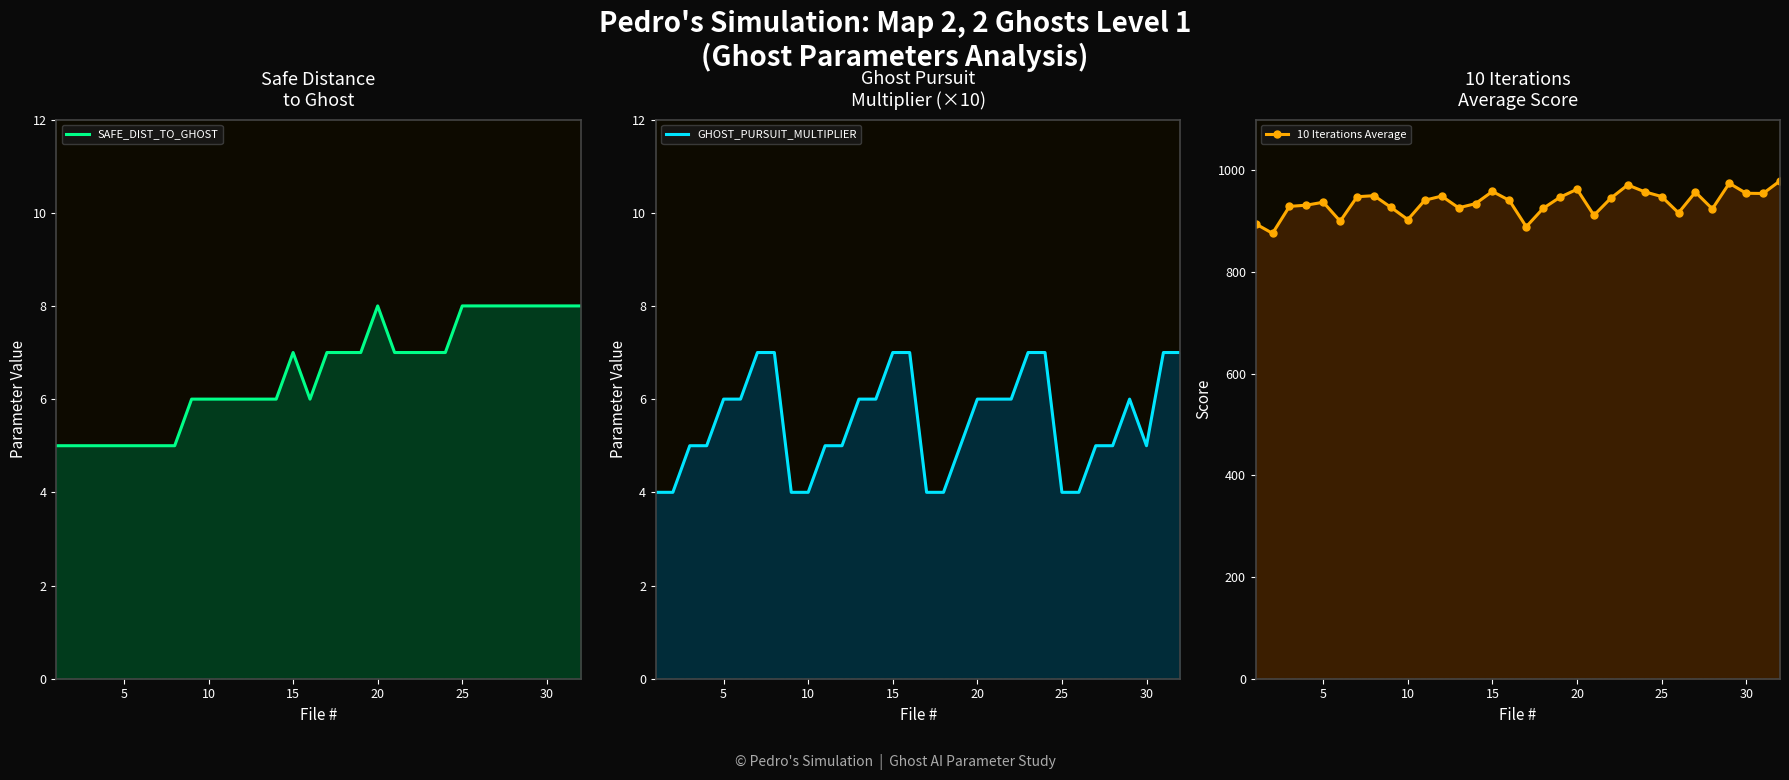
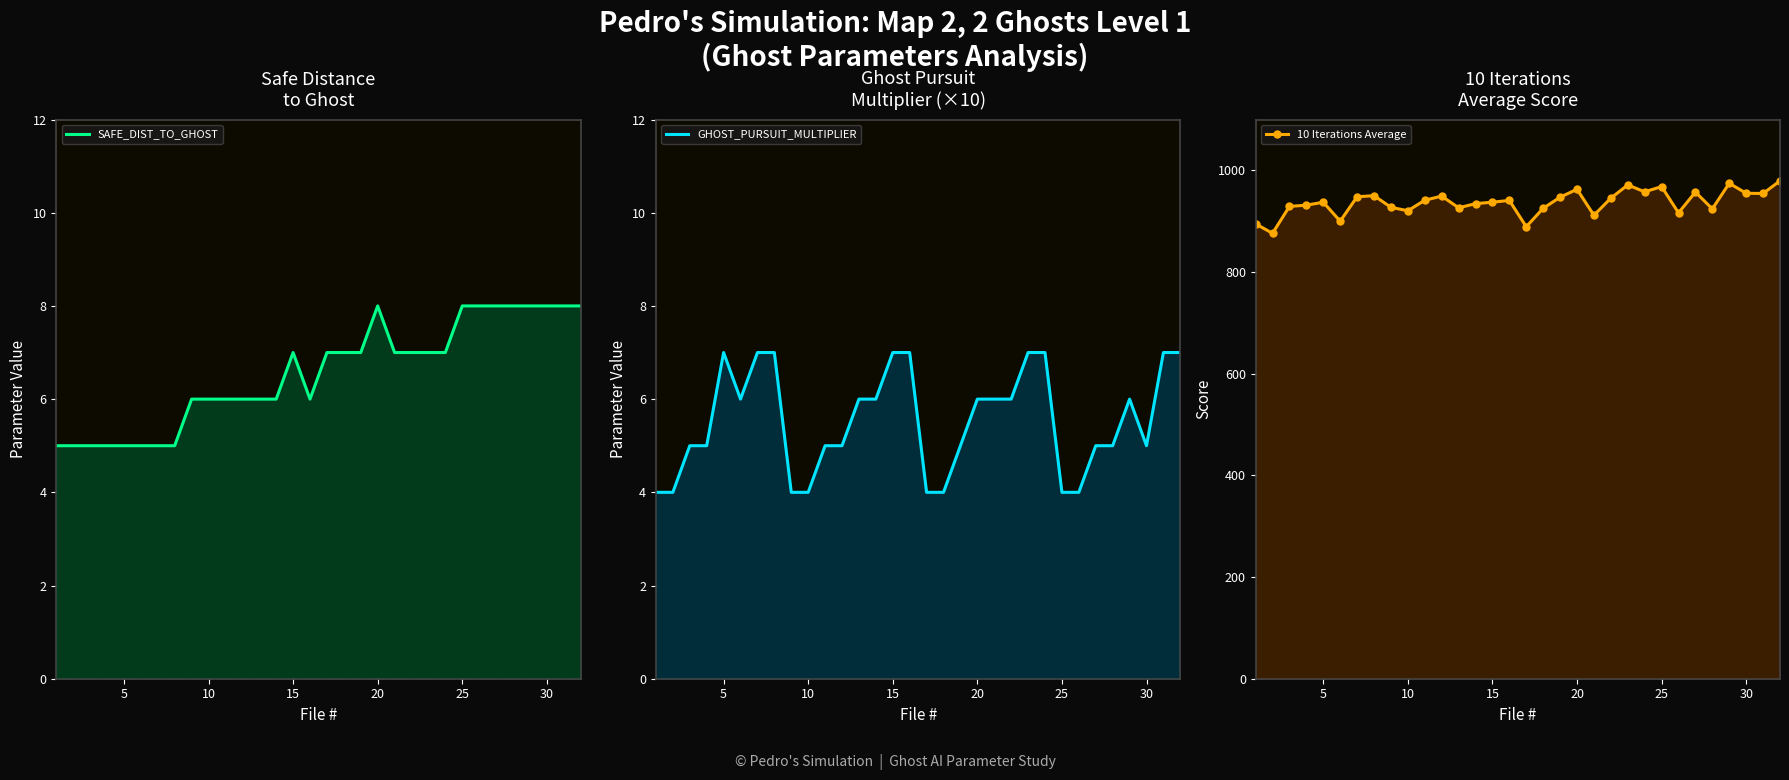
Ghost Pursuit Multiplier (×10), 5: 6 -> 7
10 Iterations Average Score, 10: 900 -> 920
10 Iterations Average Score, 15: 960 -> 940
10 Iterations Average Score, 25: 950 -> 970
